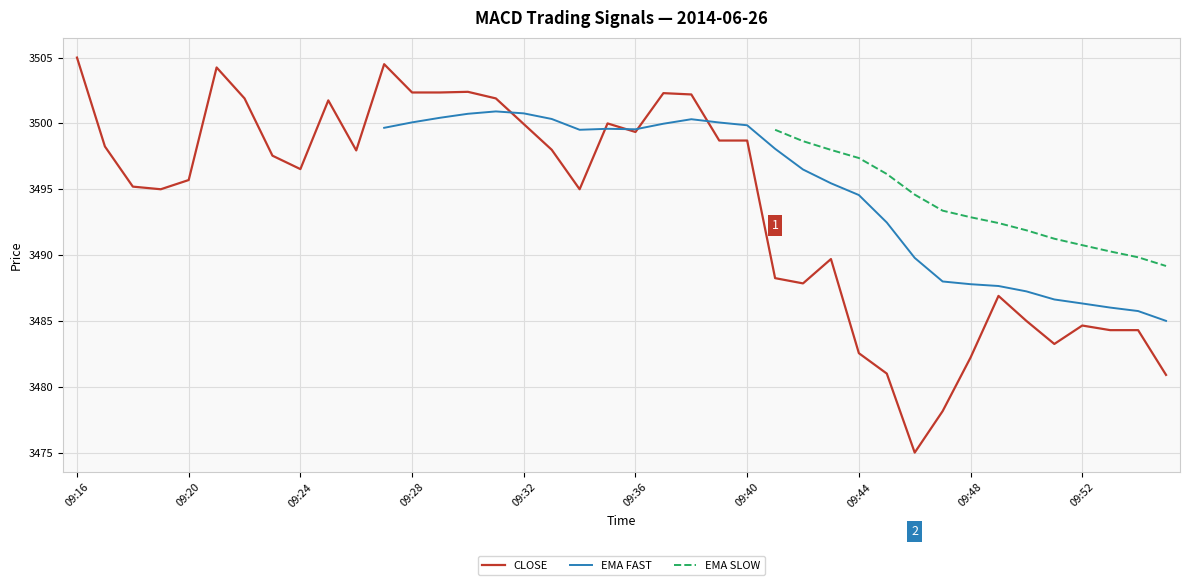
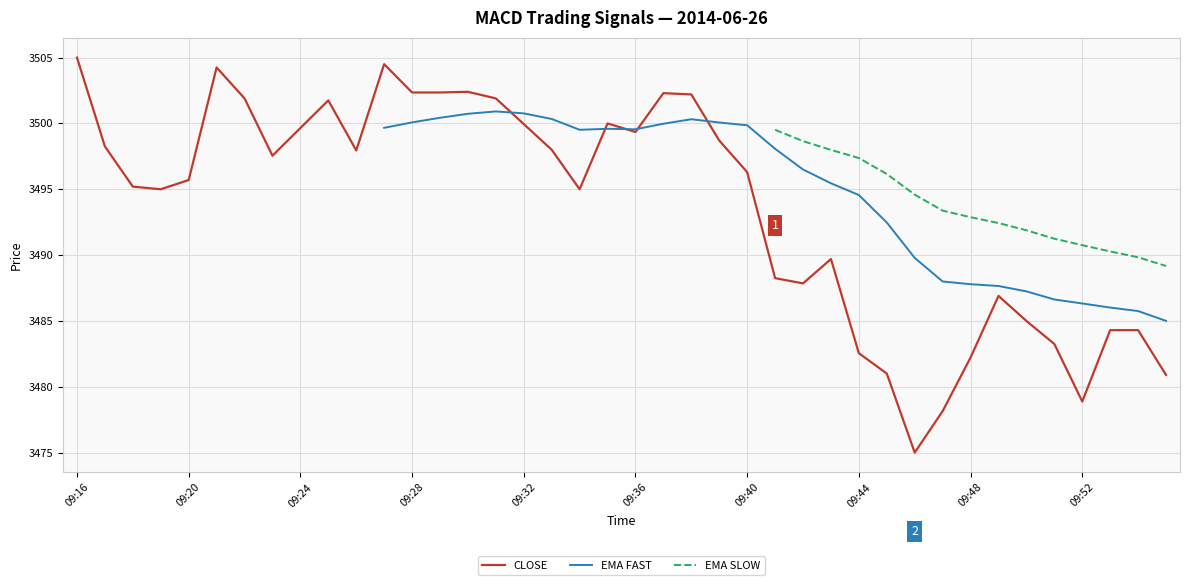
CLOSE, 09:24: 3496.5 -> 3499.7
CLOSE, 09:40: 3498.7 -> 3496.3
CLOSE, 09:52: 3484.7 -> 3478.9
